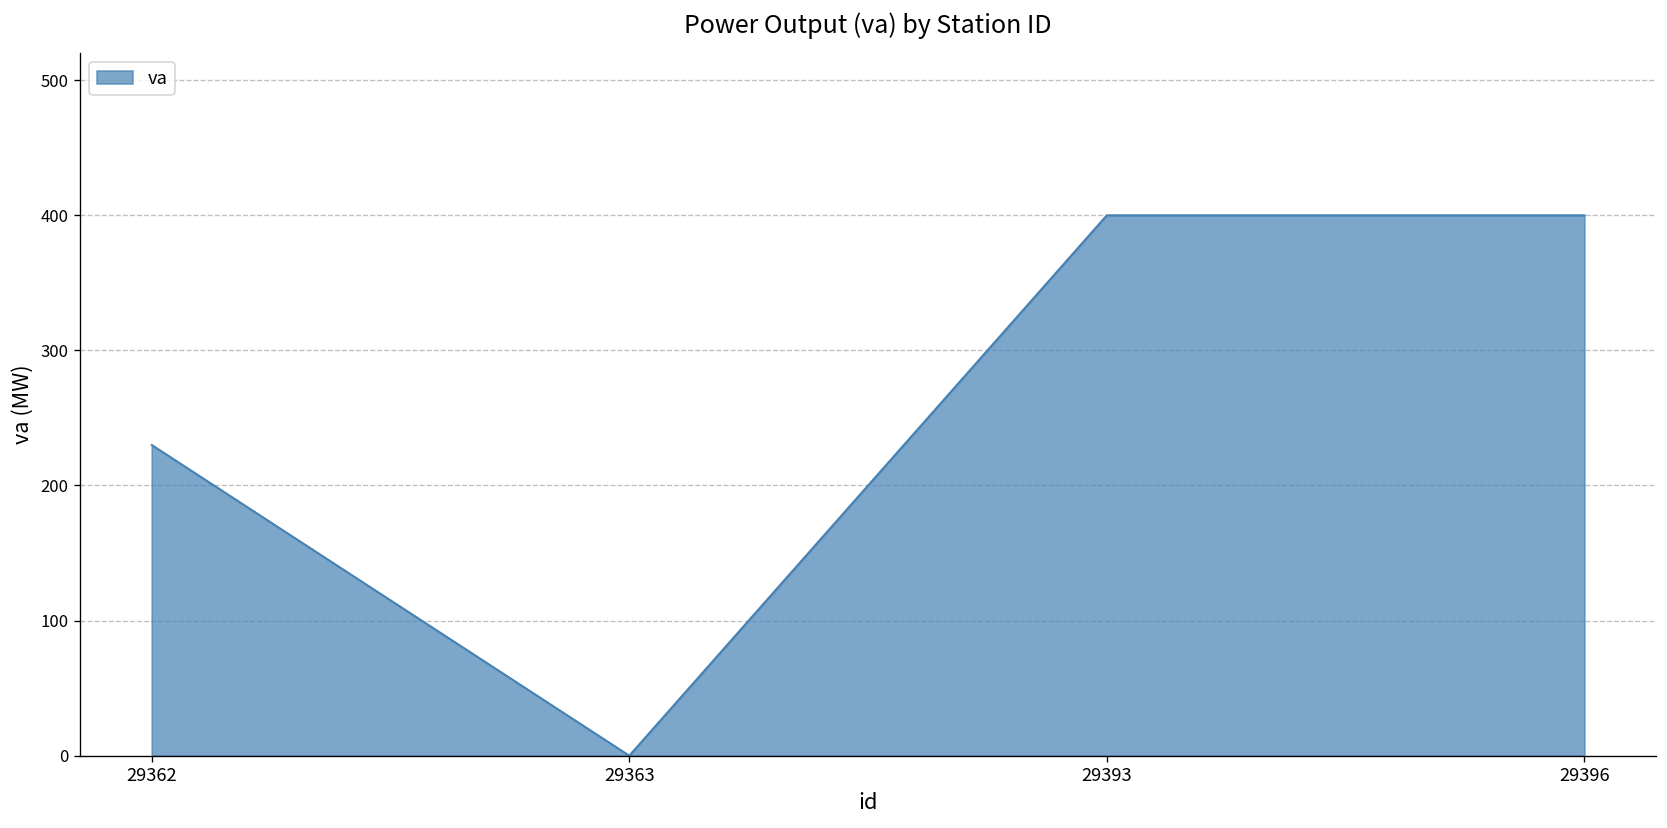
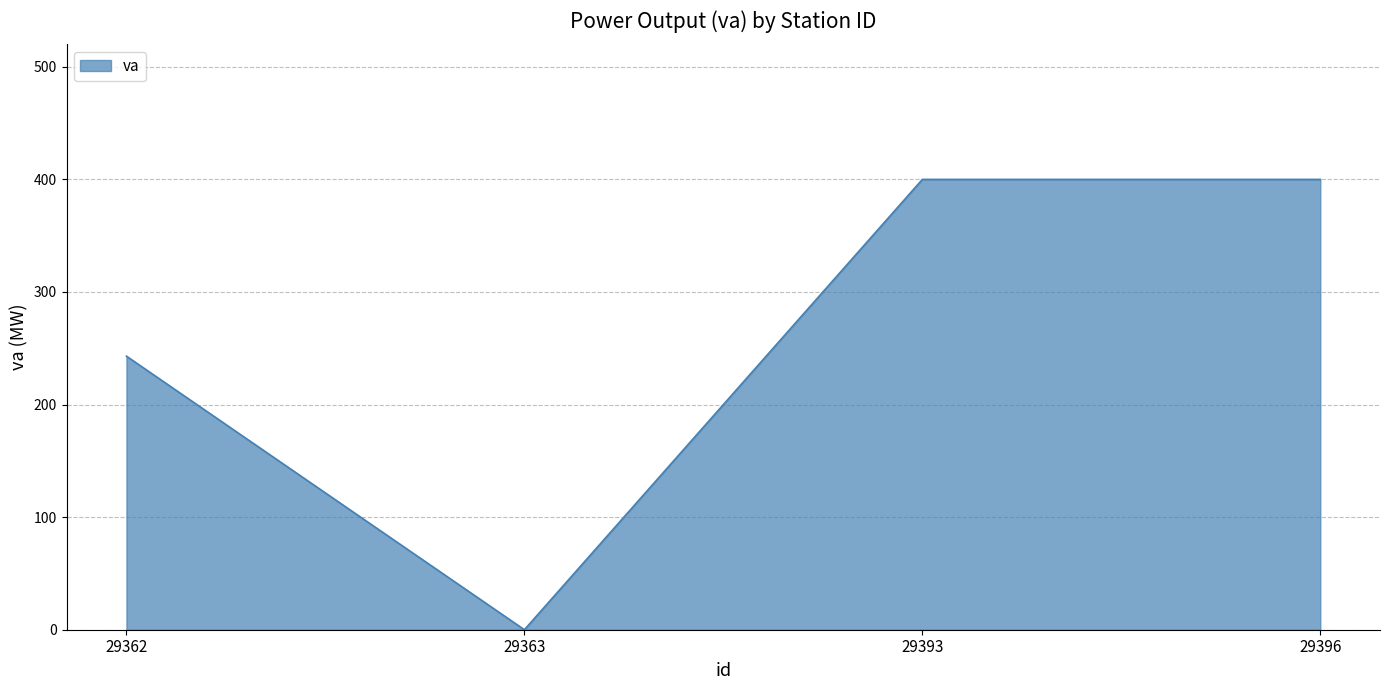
29362: 230 -> 243
